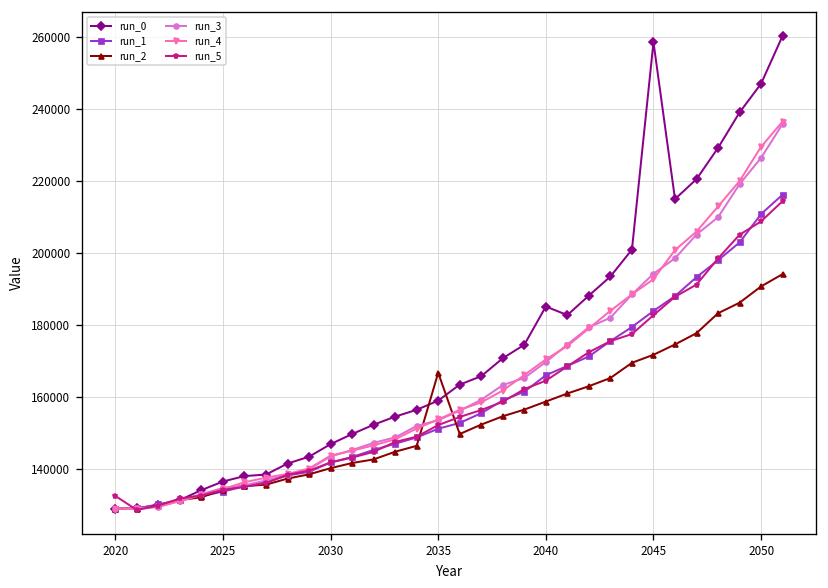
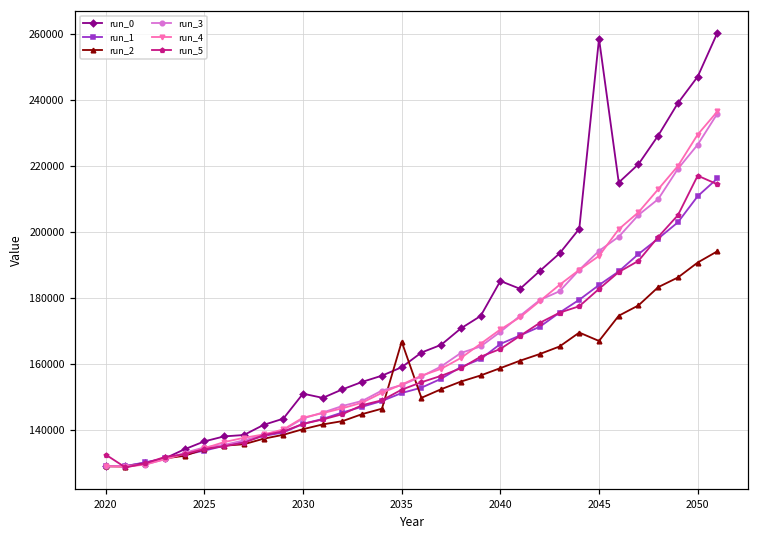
run_0, 2030: 147000 -> 151000
run_2, 2045: 172000 -> 167000
run_5, 2050: 209000 -> 217000
